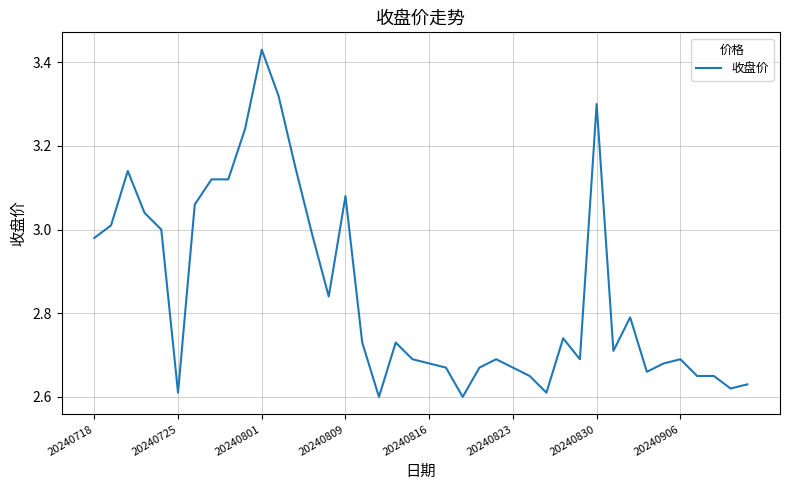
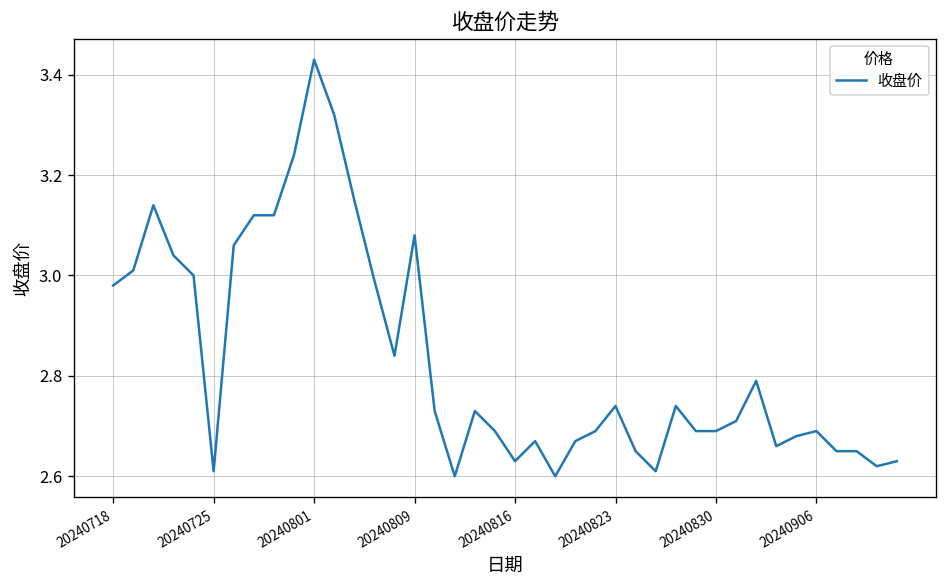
20240816: 2.68 -> 2.63
20240823: 2.67 -> 2.74
20240830: 3.30 -> 2.69
